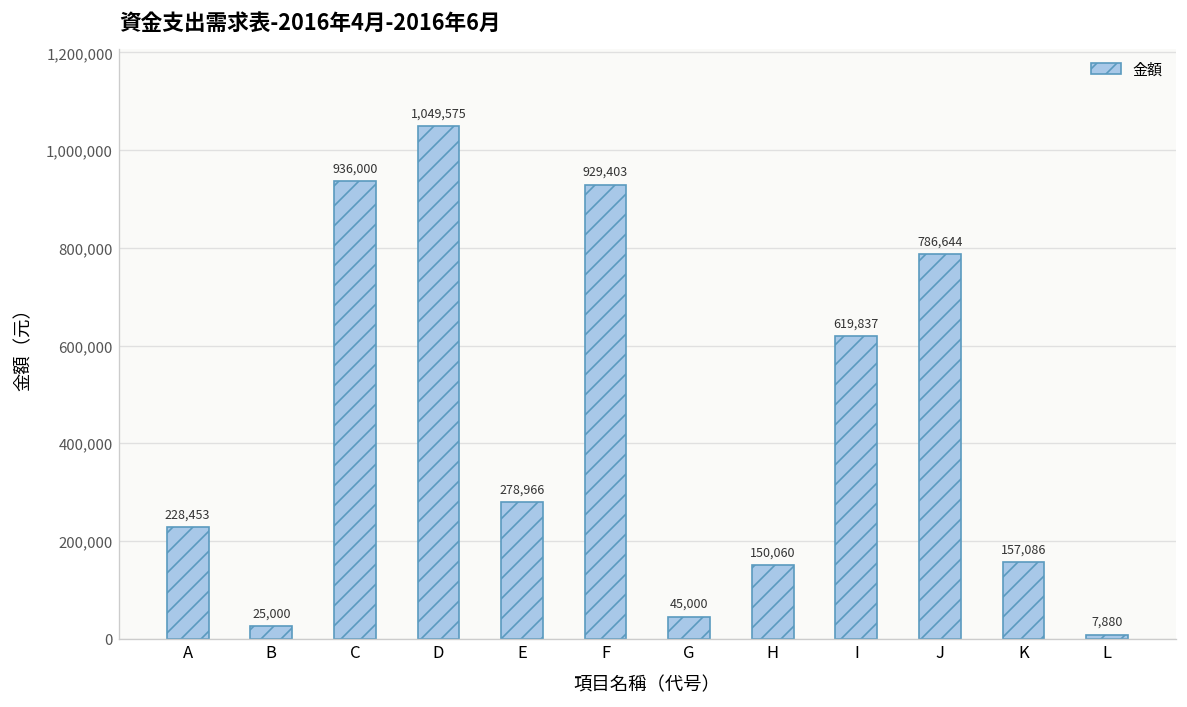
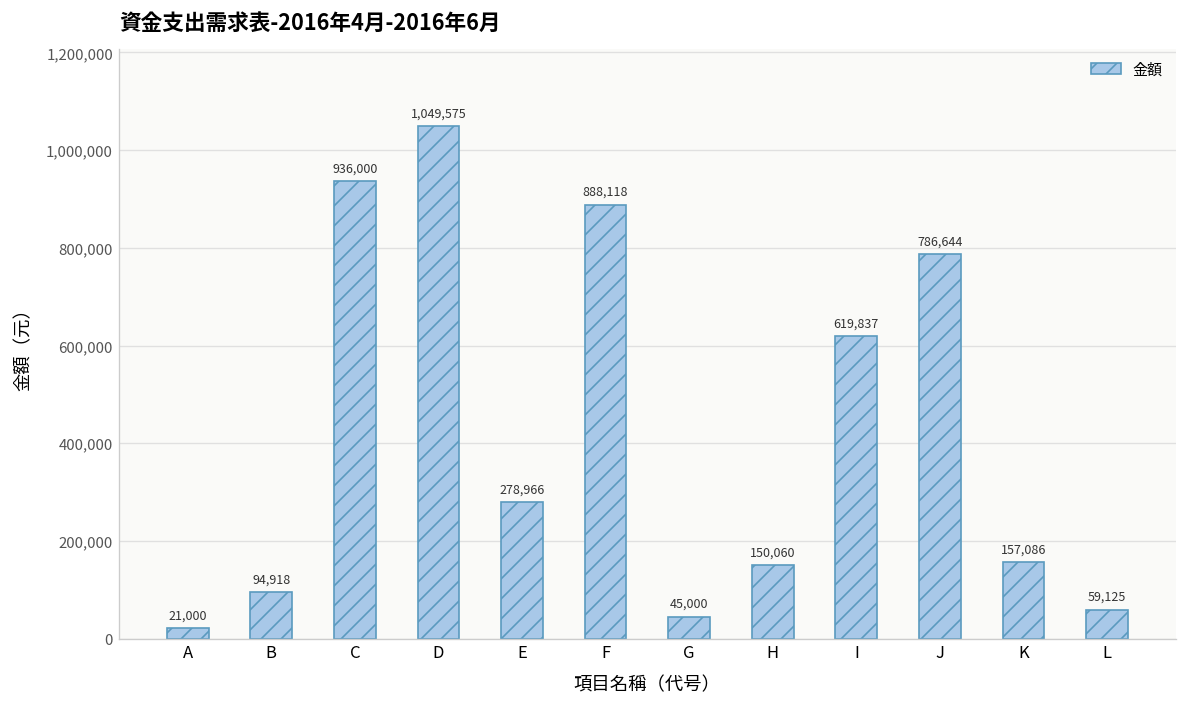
A: 228,453 -> 21,000
B: 25,000 -> 94,918
F: 929,403 -> 888,118
L: 7,880 -> 59,125
